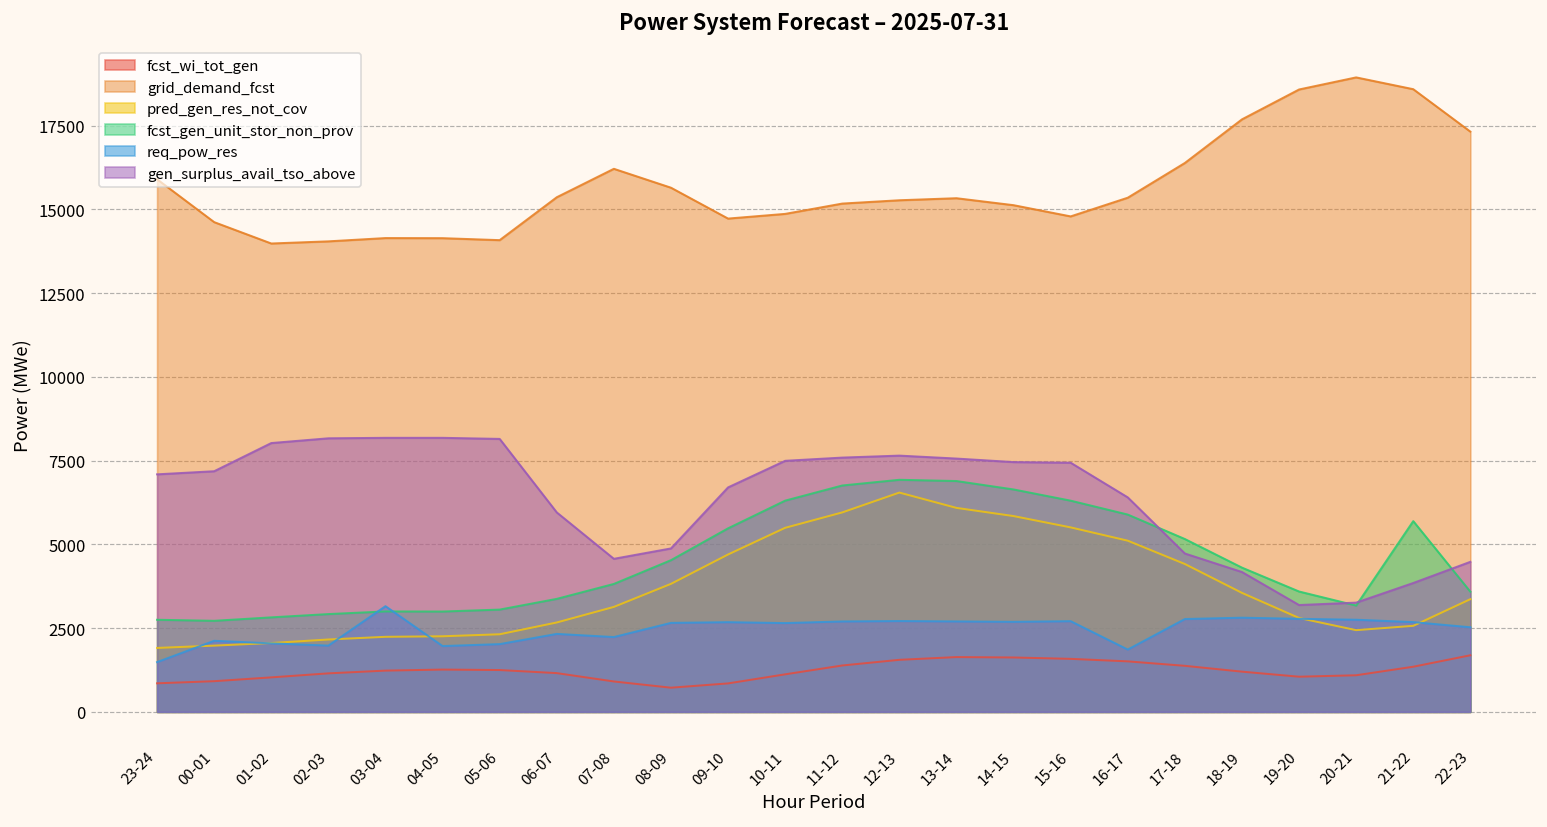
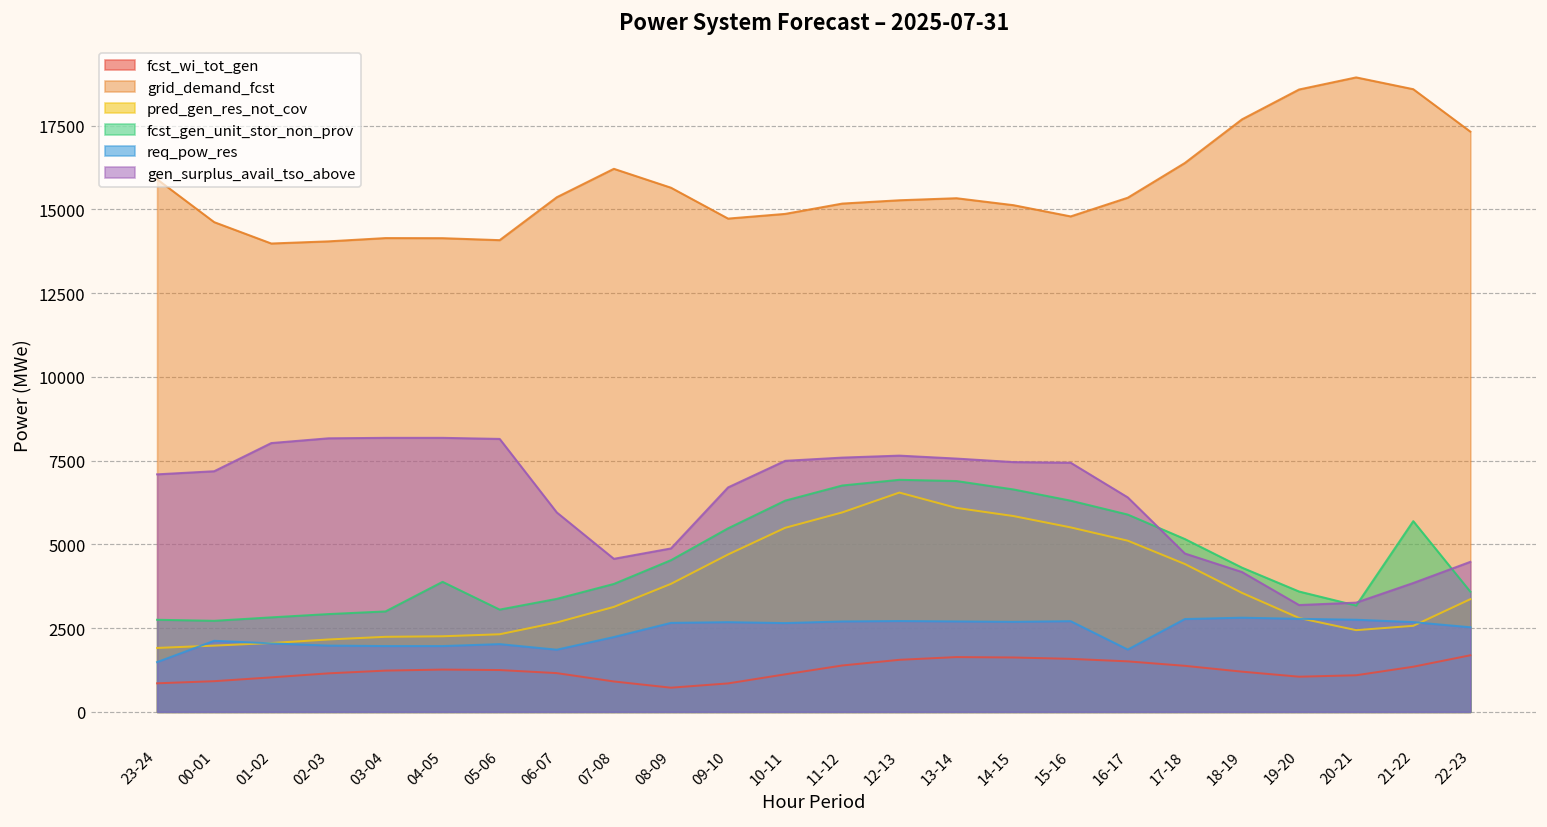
req_pow_res, 03-04: 3200 -> 2000
fcst_gen_unit_stor_non_prov, 04-05: 3000 -> 3900
req_pow_res, 06-07: 2300 -> 1900
